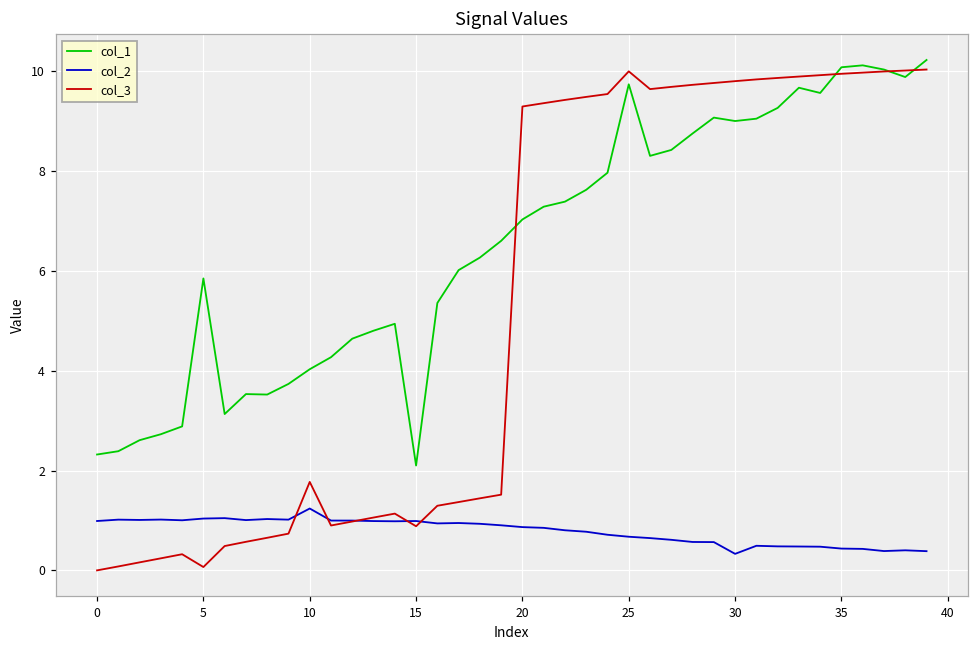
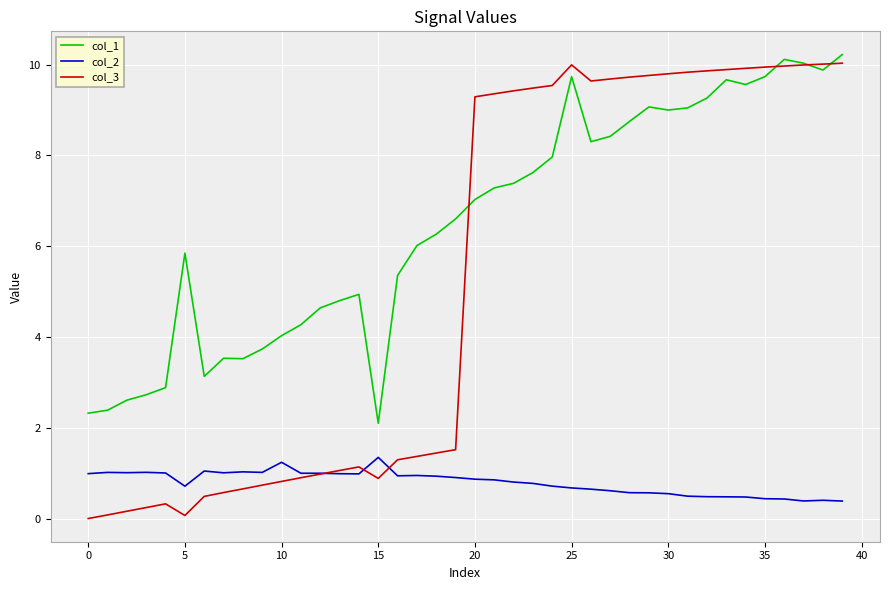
col_2, 5: 1.0 -> 0.7
col_3, 10: 1.8 -> 0.8
col_2, 15: 1.0 -> 1.3
col_2, 30: 0.3 -> 0.5
col_1, 35: 10.1 -> 9.7
